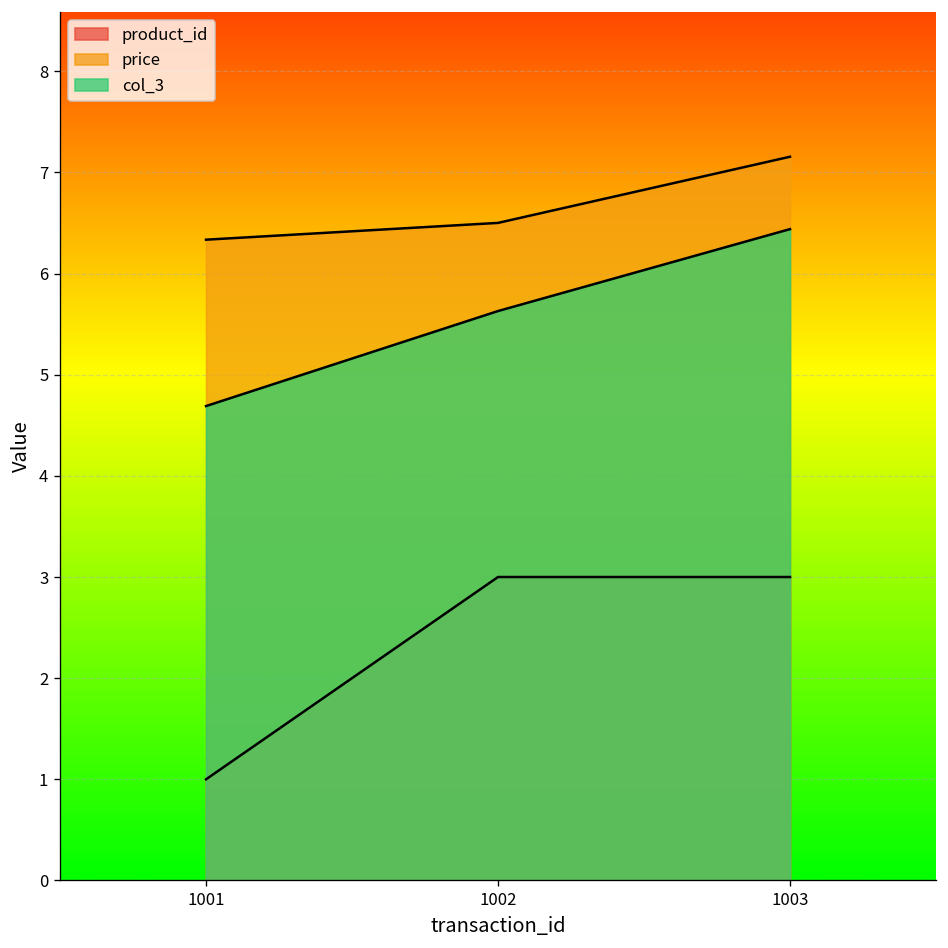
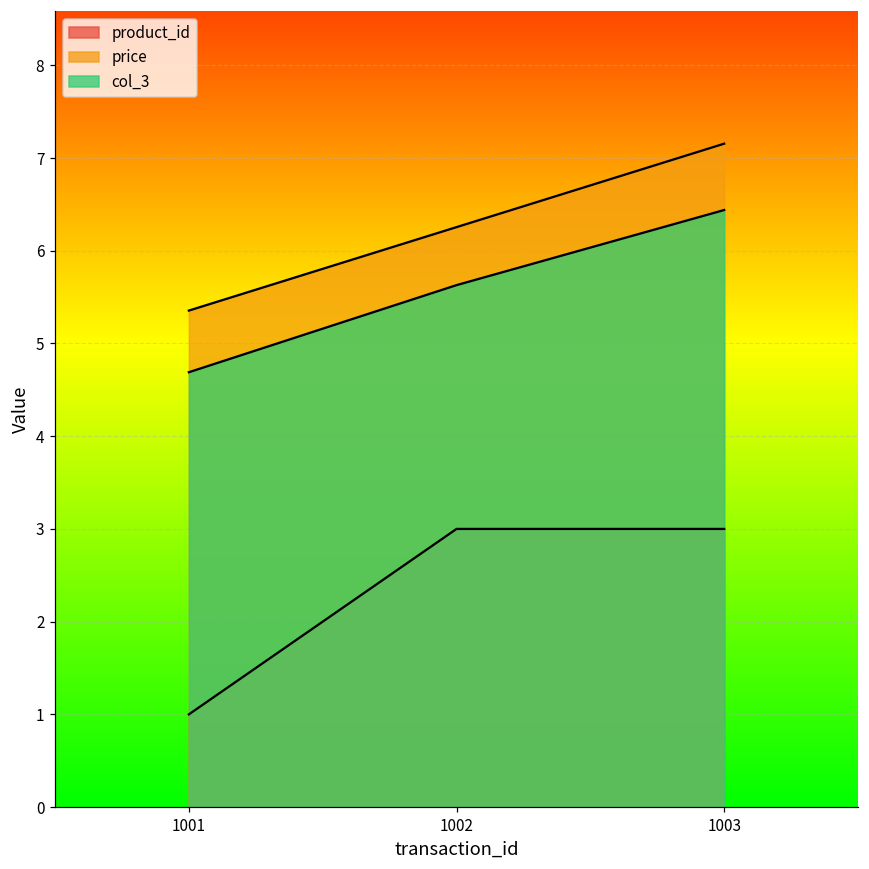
price, 1001: 6.3 -> 5.4
price, 1002: 6.5 -> 6.3
